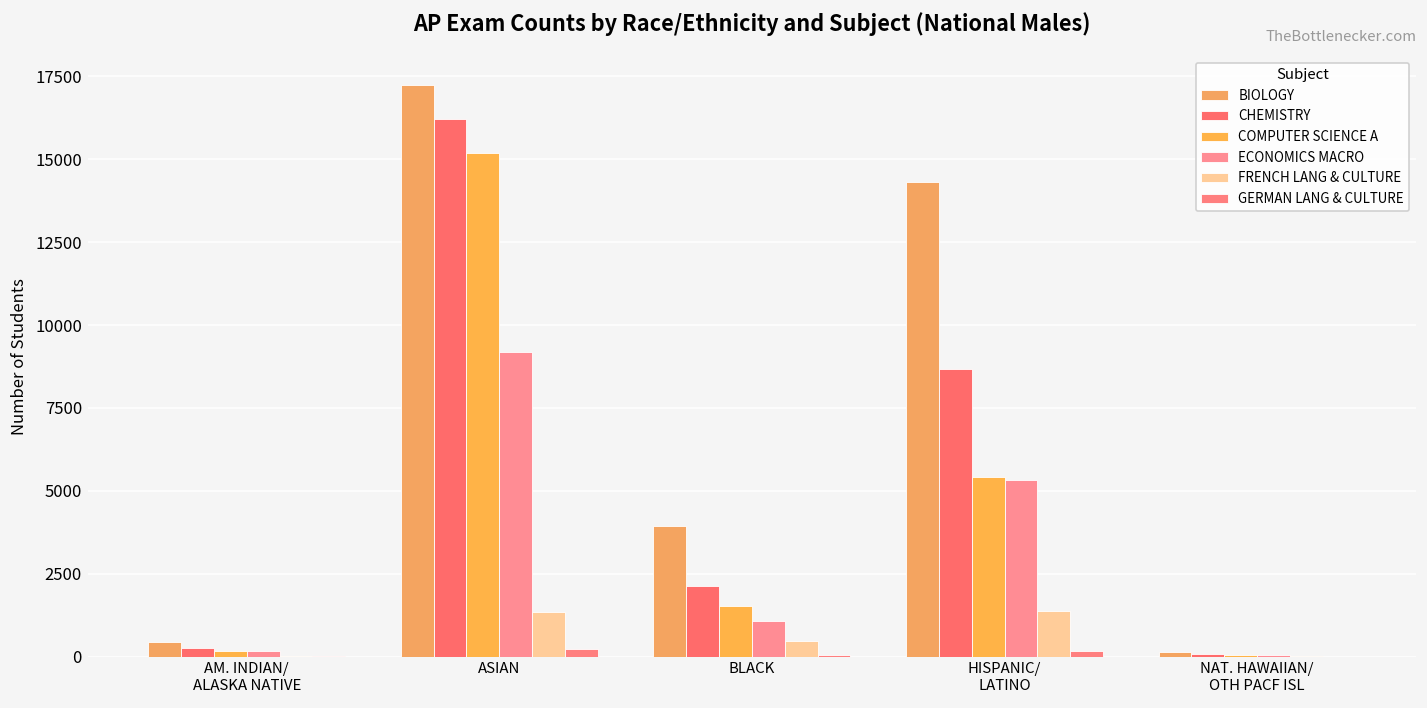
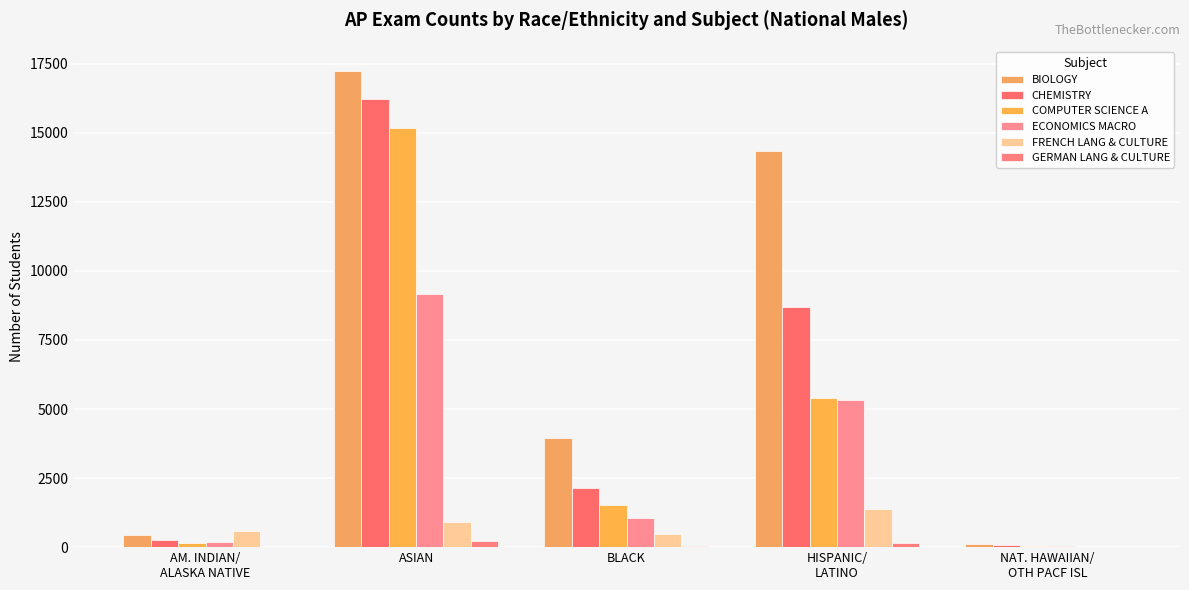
FRENCH LANG & CULTURE, AM. INDIAN/ ALASKA NATIVE: 0 -> 600
FRENCH LANG & CULTURE, ASIAN: 1300 -> 900
